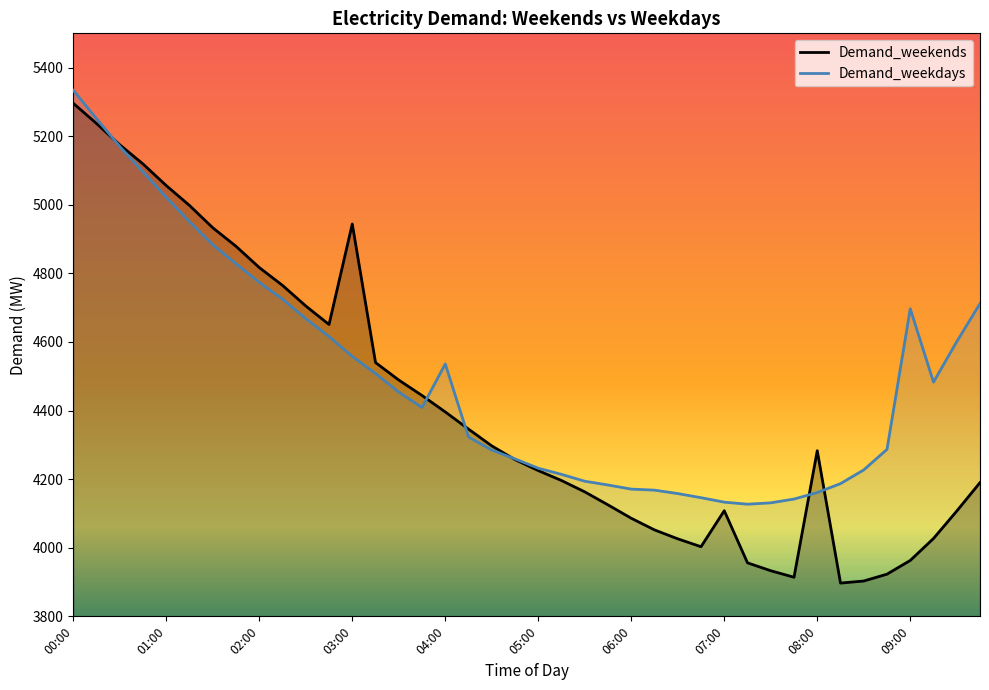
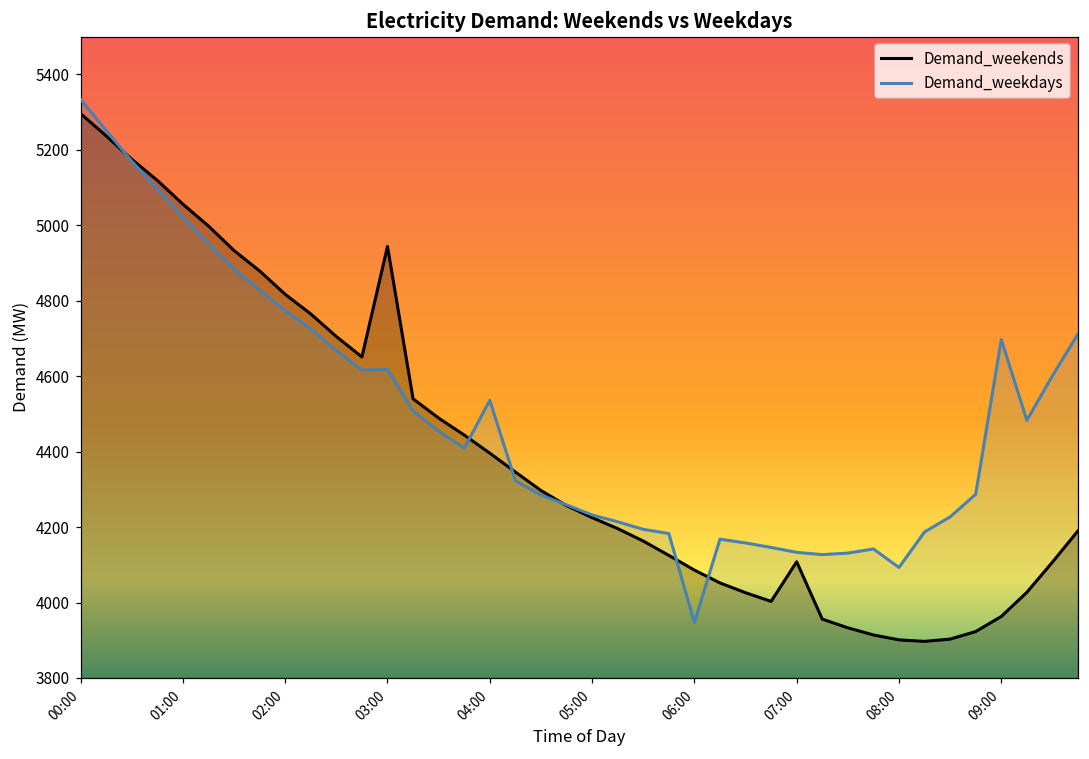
Demand_weekdays, 03:00: 4560 -> 4620
Demand_weekdays, 06:00: 4170 -> 3950
Demand_weekends, 08:00: 4280 -> 3900
Demand_weekdays, 08:00: 4160 -> 4090
